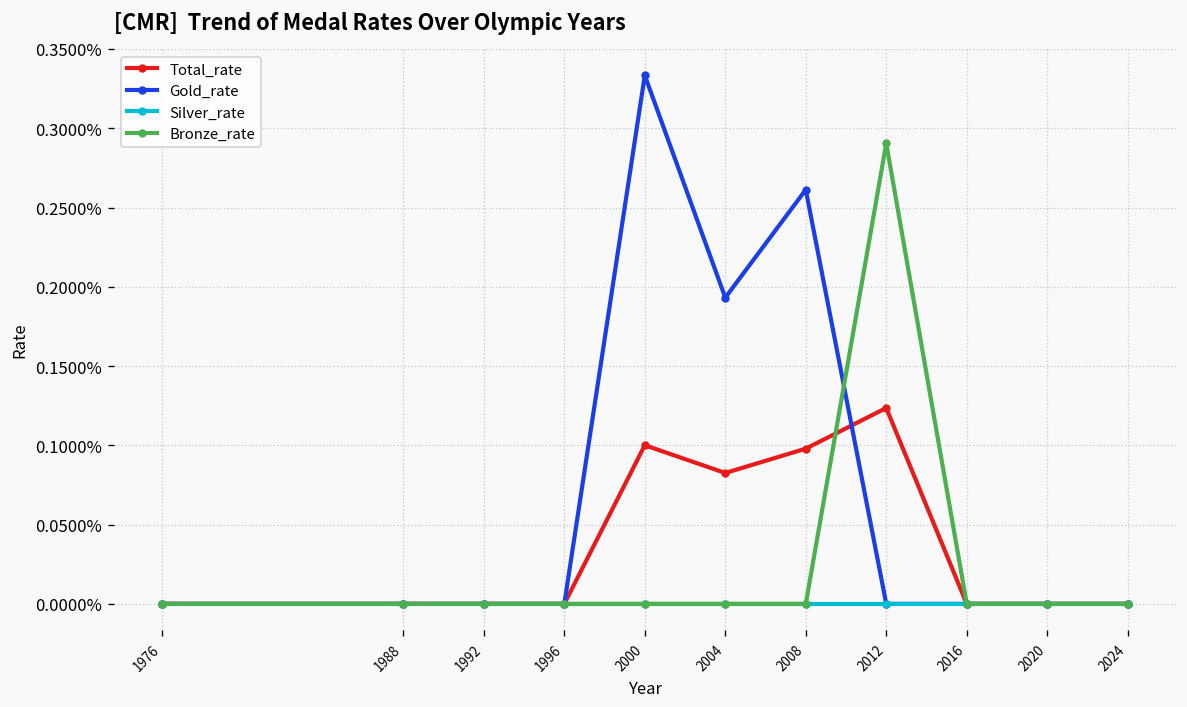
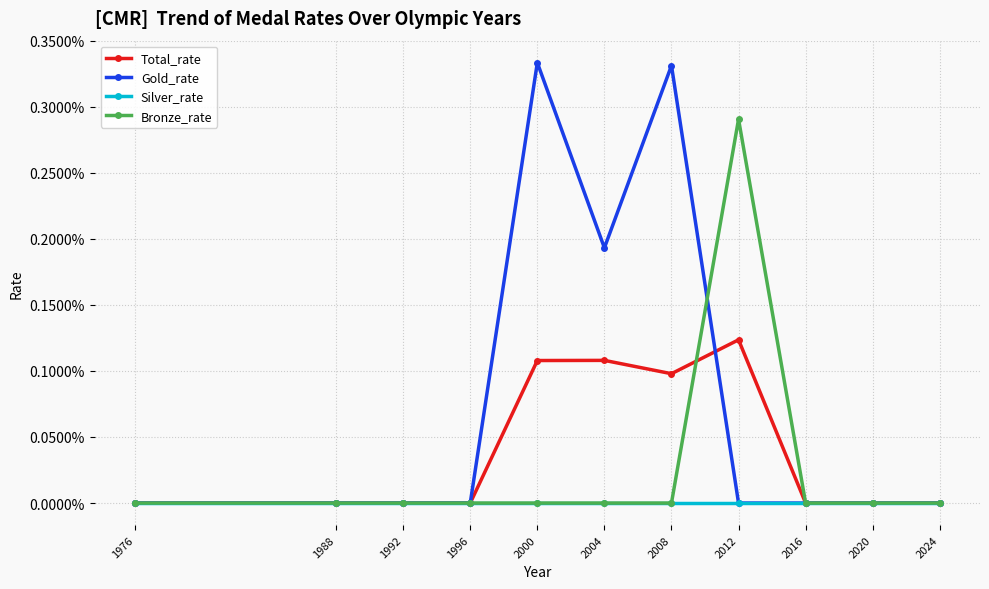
Total_rate, 2000: 0.100% -> 0.108%
Total_rate, 2004: 0.083% -> 0.108%
Gold_rate, 2008: 0.261% -> 0.331%
